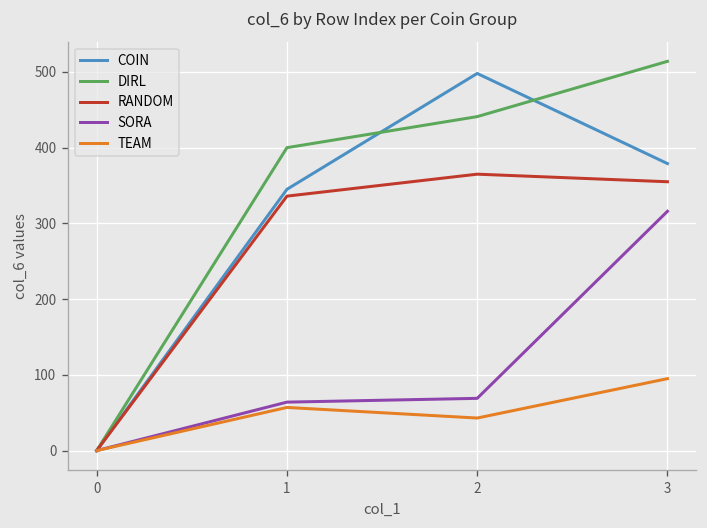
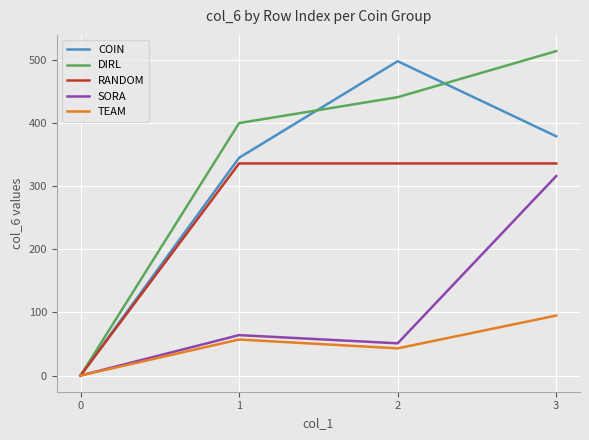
RANDOM, 2: 370 -> 340
SORA, 2: 70 -> 50
RANDOM, 3: 360 -> 340
